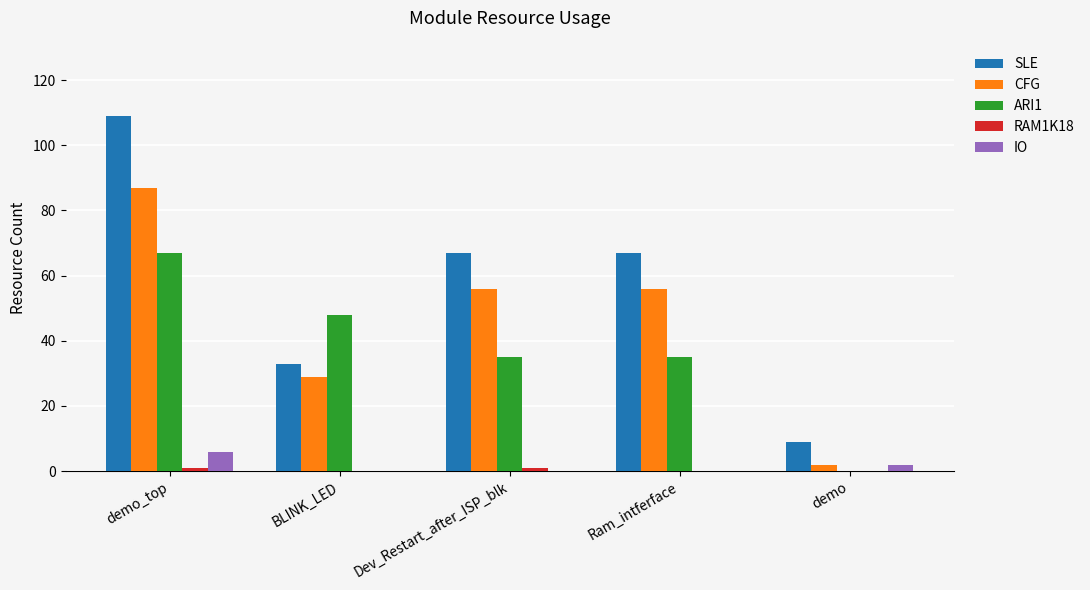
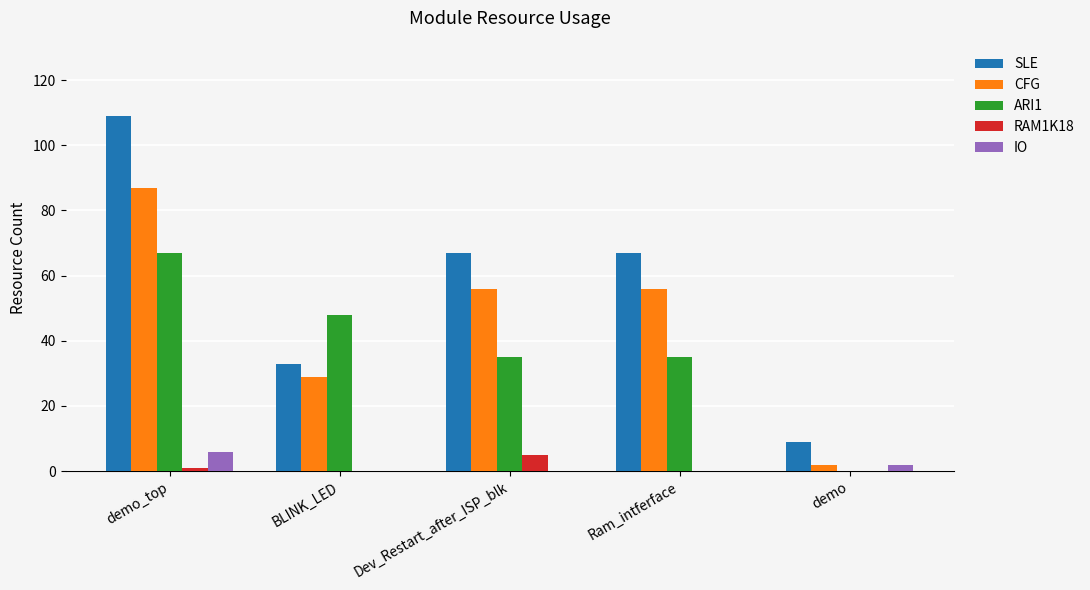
RAM1K18, Dev_Restart_after_ISP_blk: 1 -> 5
